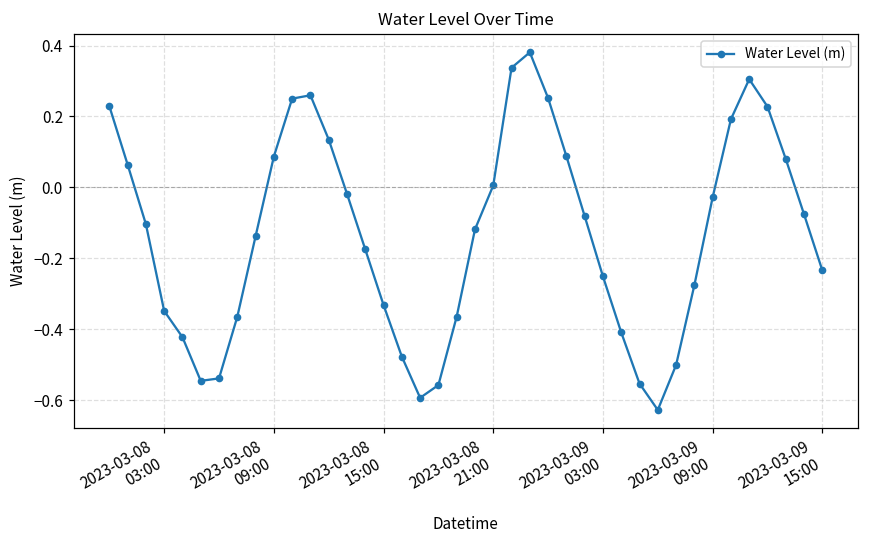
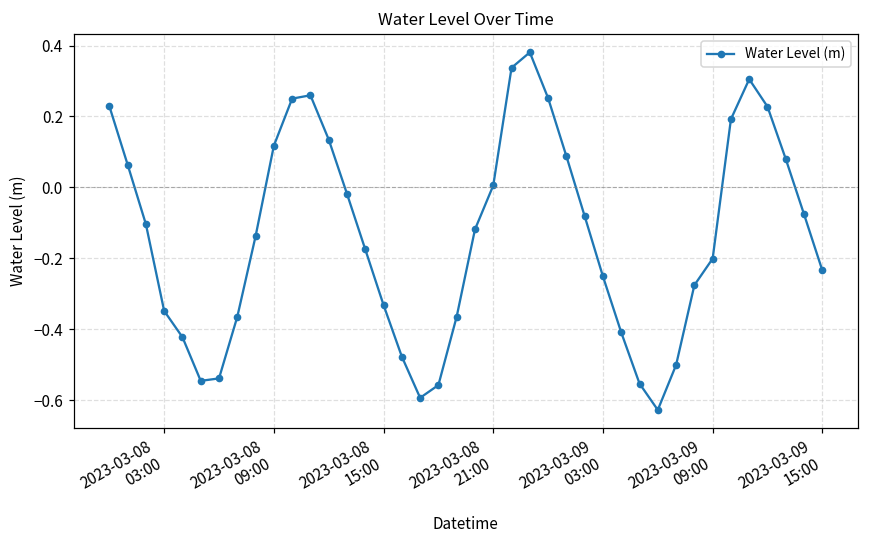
2023-03-08 09:00: 0.09 -> 0.12
2023-03-09 09:00: -0.03 -> -0.20
